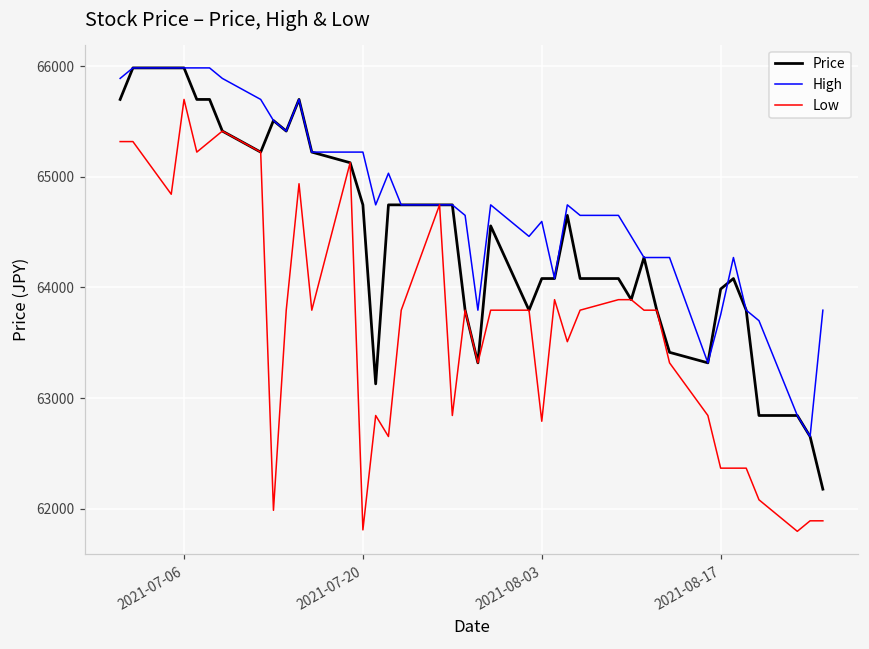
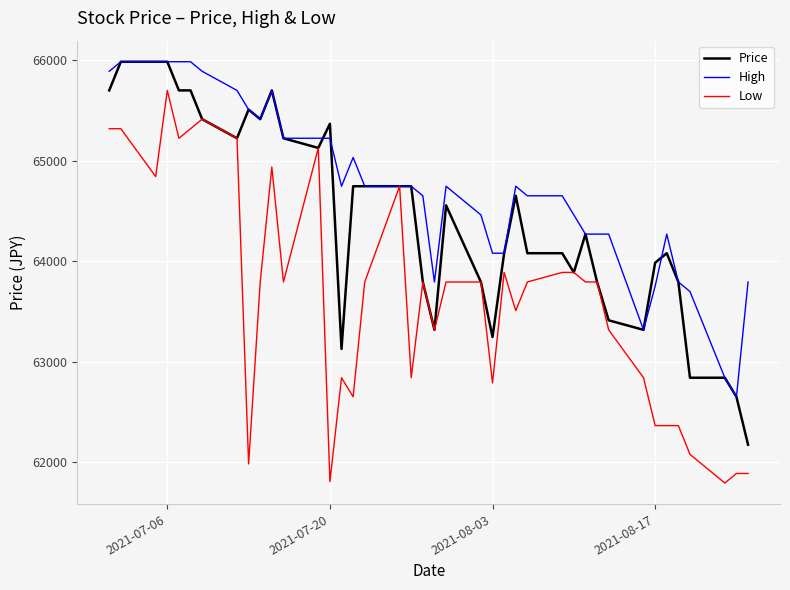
Price, 2021-07-20: 64750 -> 65370
Price, 2021-08-03: 64080 -> 63250
High, 2021-08-03: 64600 -> 64080
